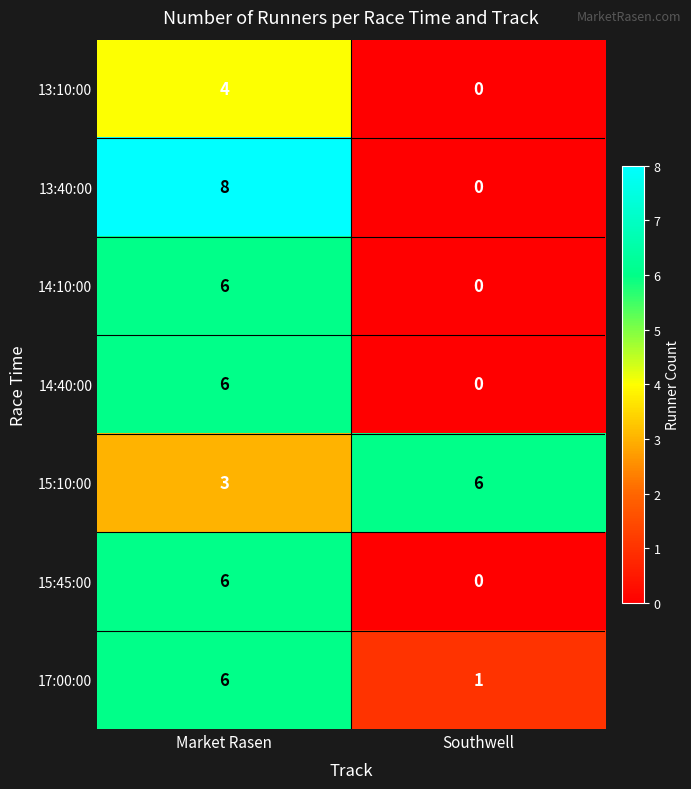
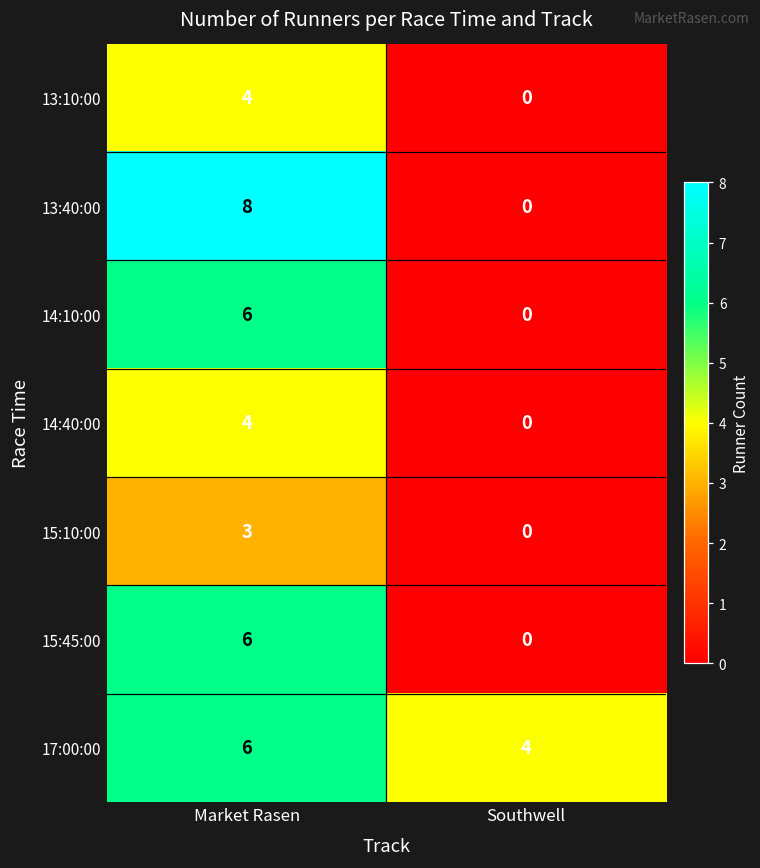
14:40:00, Market Rasen: 6 -> 4
15:10:00, Southwell: 6 -> 0
17:00:00, Southwell: 1 -> 4
